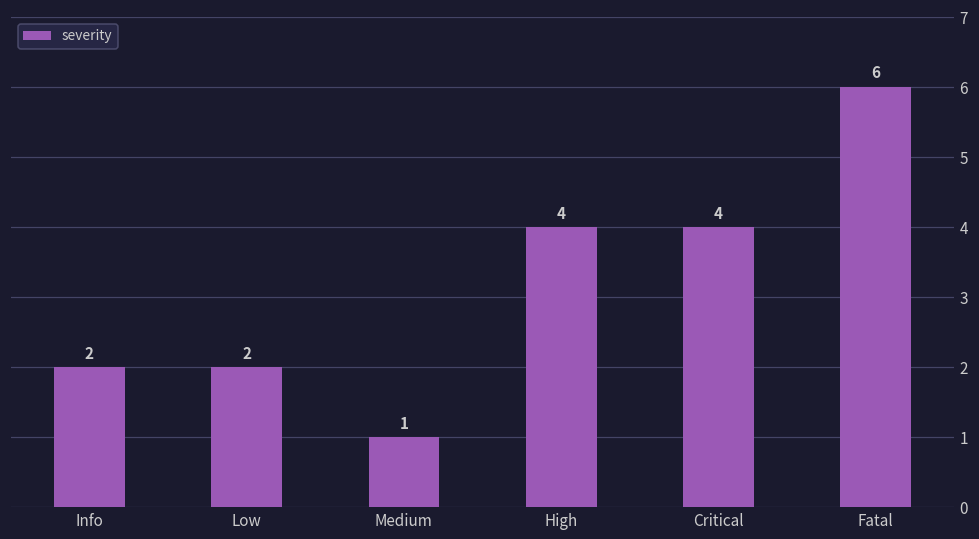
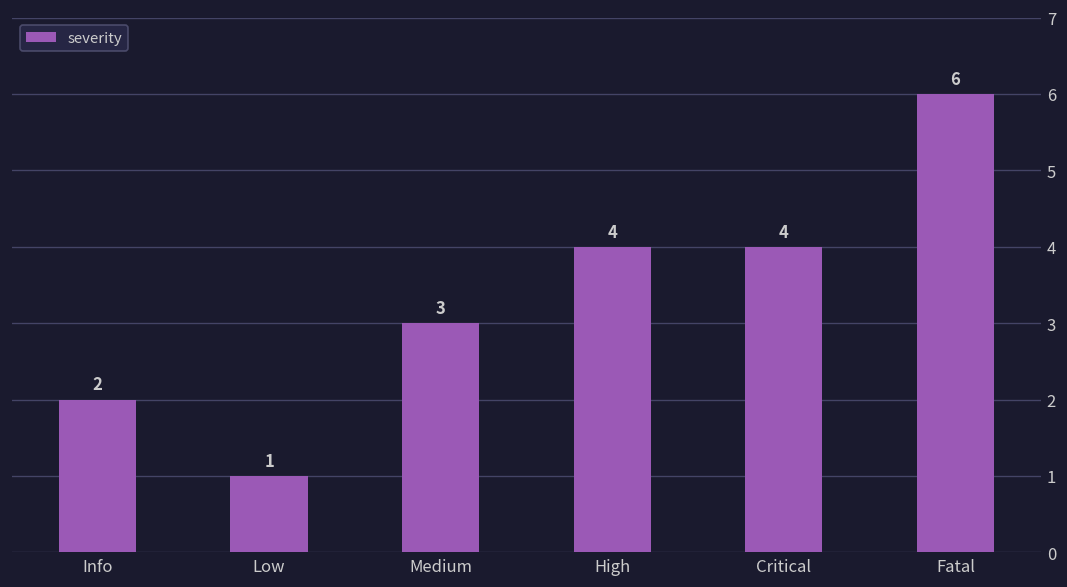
Low: 2 -> 1
Medium: 1 -> 3
